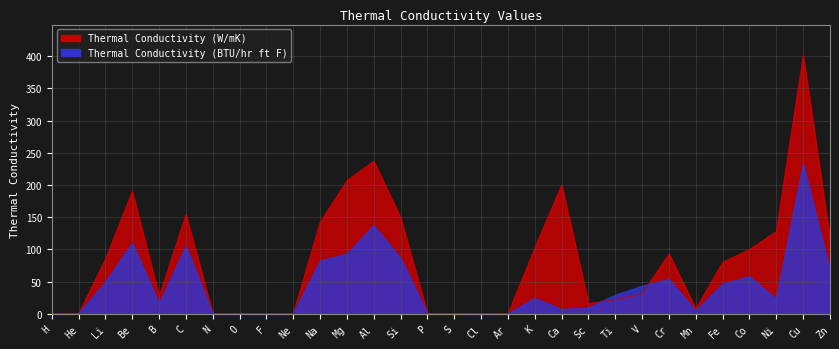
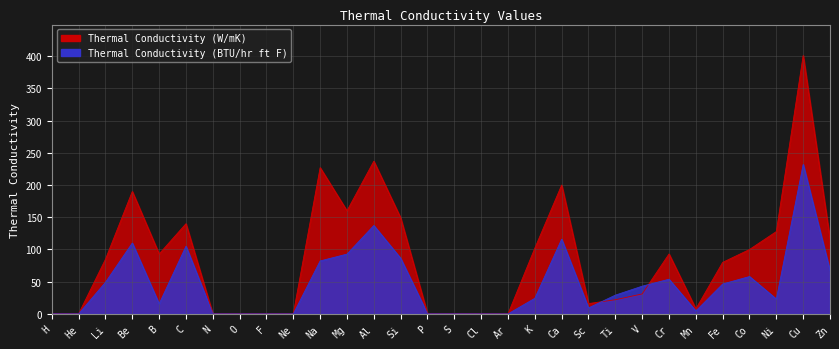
Thermal Conductivity (W/mK), B: 30 -> 90
Thermal Conductivity (W/mK), C: 150 -> 140
Thermal Conductivity (W/mK), Na: 140 -> 230
Thermal Conductivity (W/mK), Mg: 210 -> 160
Thermal Conductivity (BTU/hr ft F), Ca: 10 -> 120
